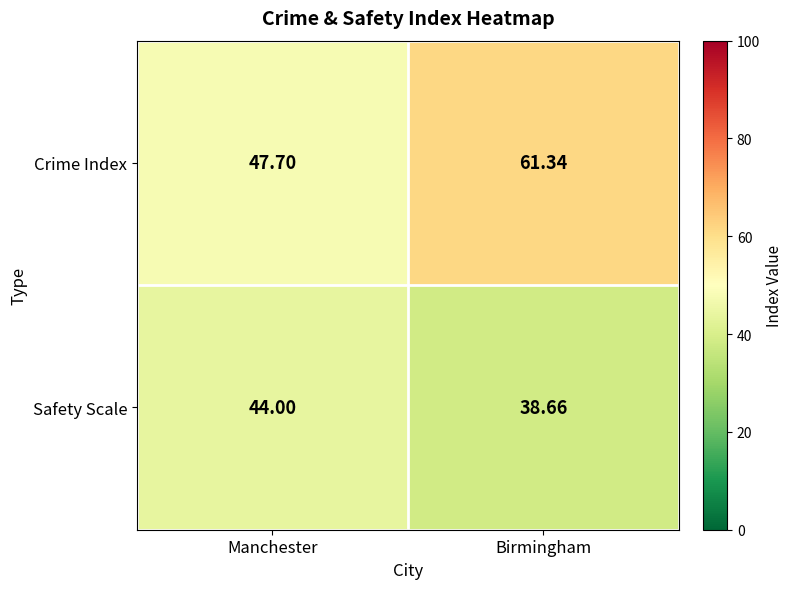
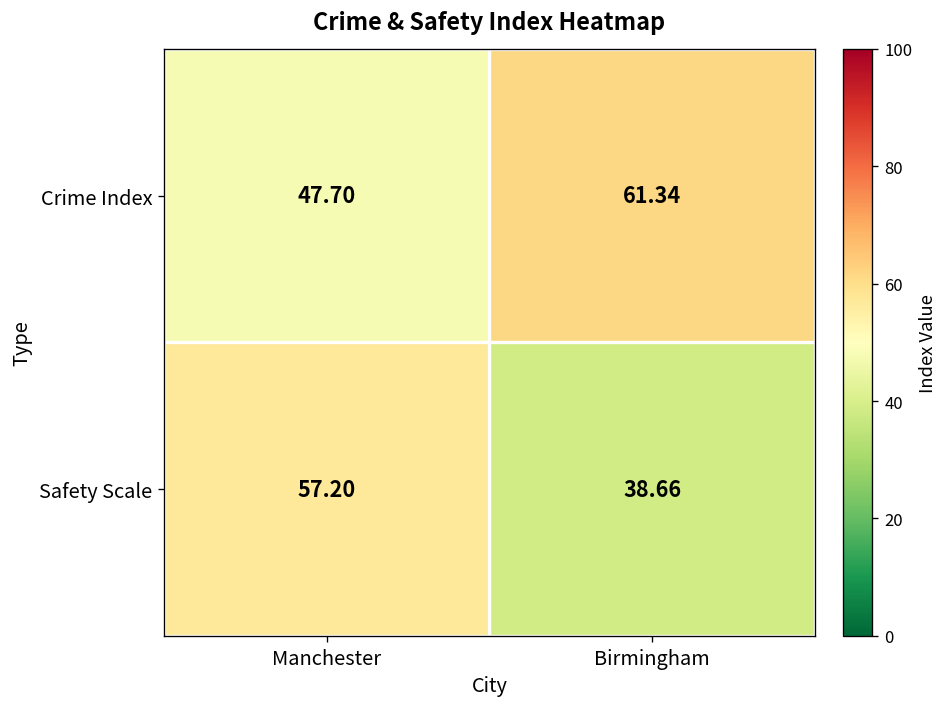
Safety Scale, Manchester: 44.00 -> 57.20
